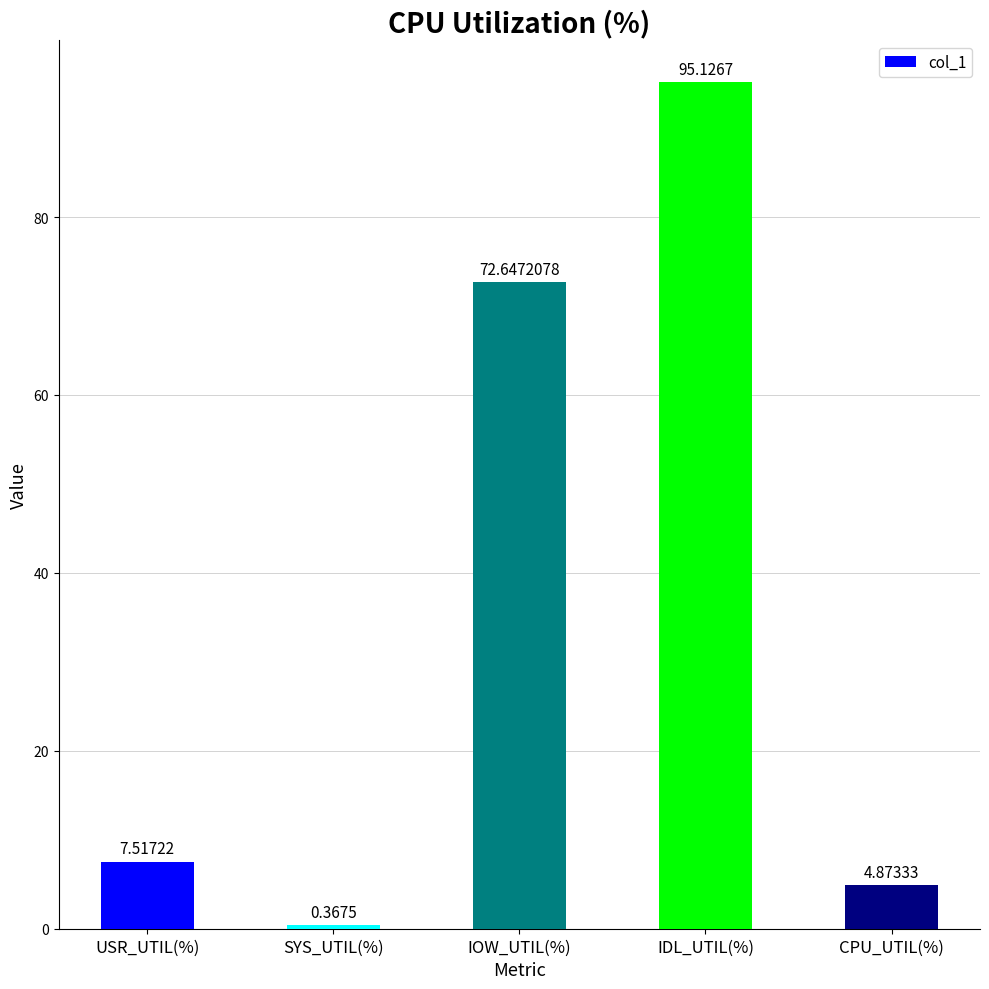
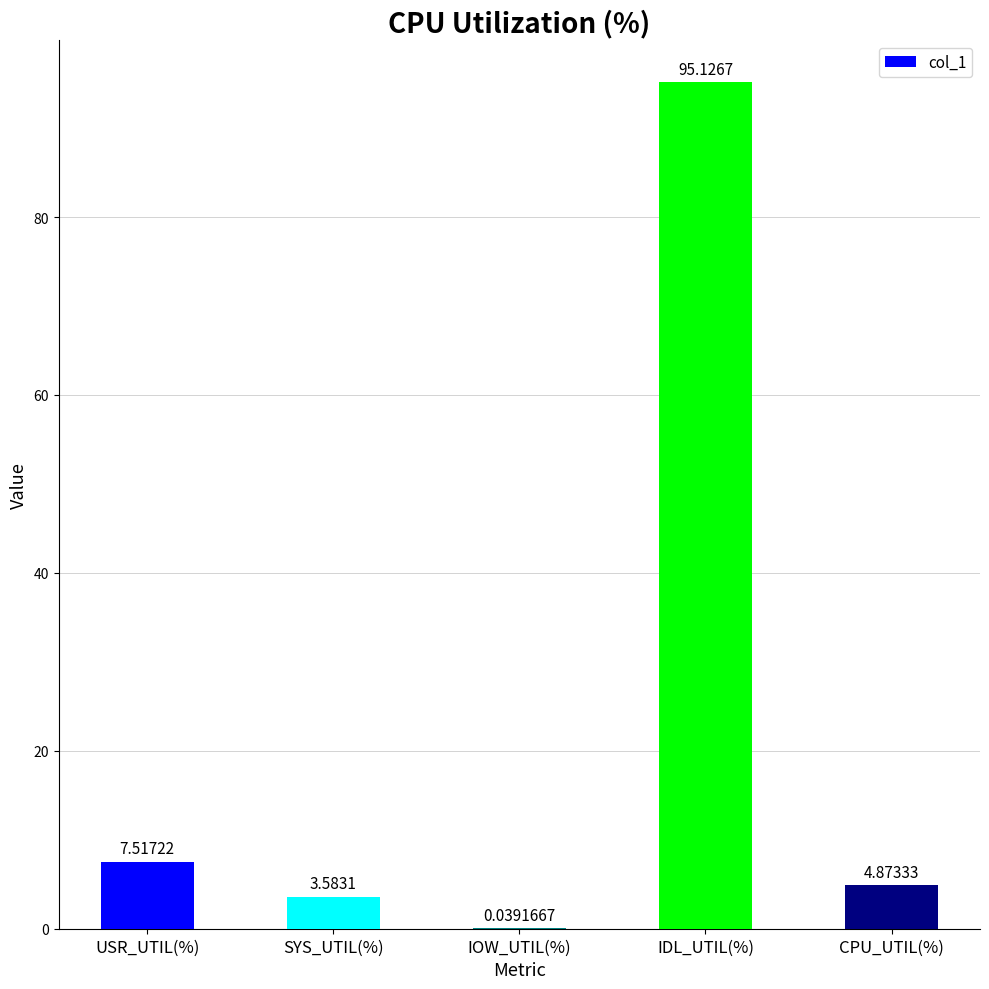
SYS_UTIL(%): 0.3675 -> 3.5831
IOW_UTIL(%): 72.6472078 -> 0.0391667
